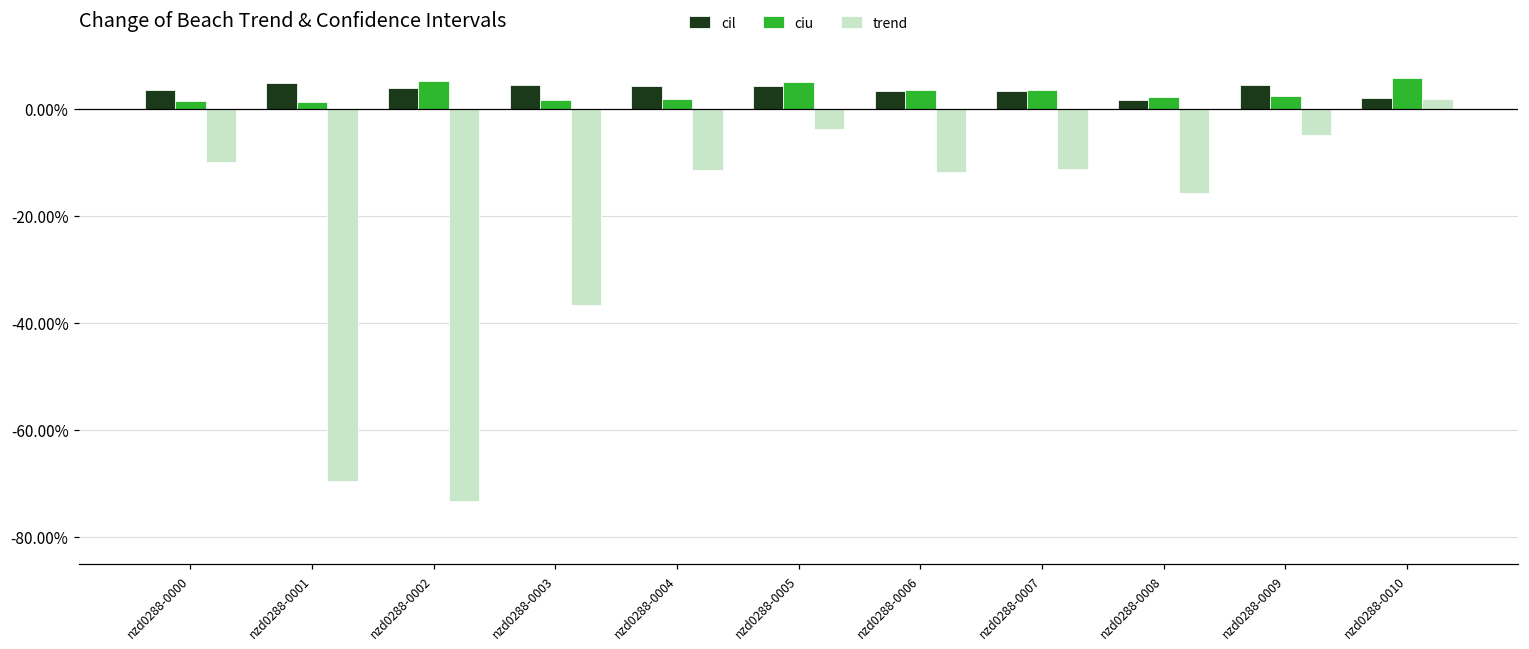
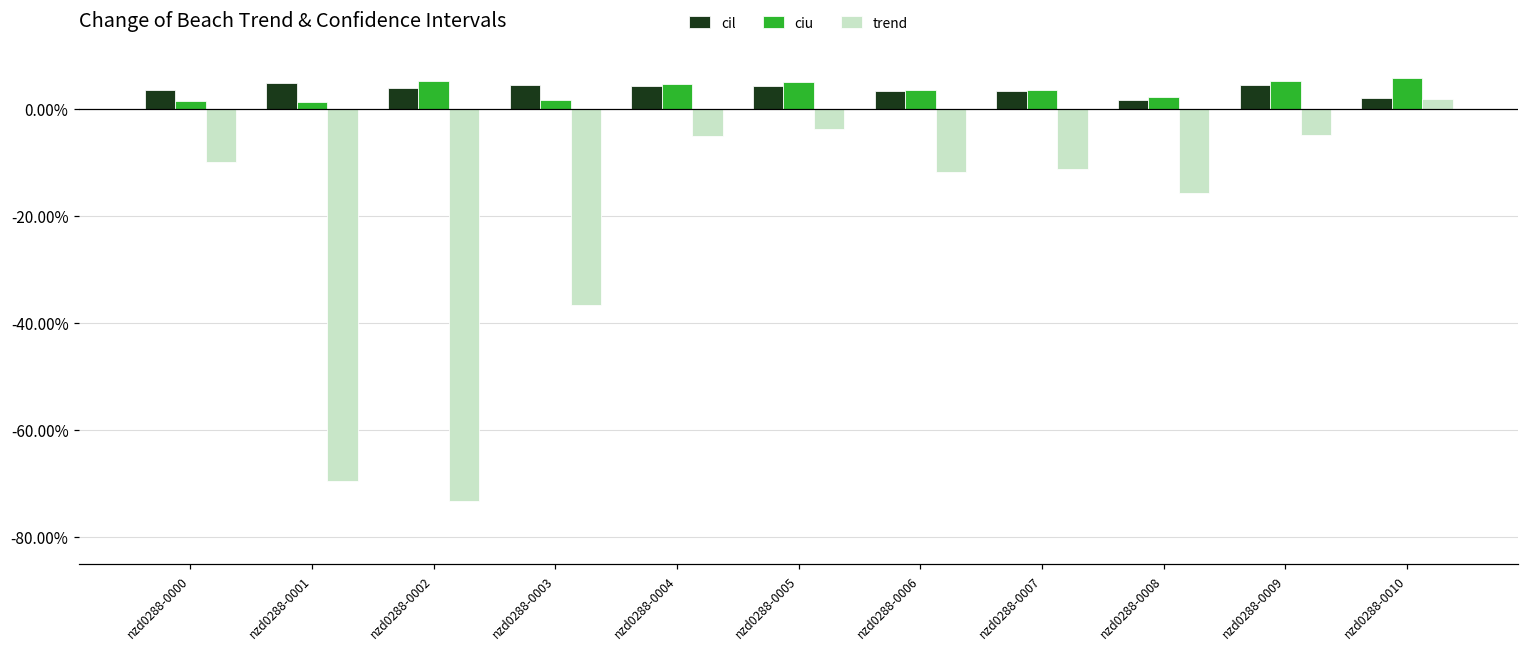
ciu, nzd0288-0004: 2% -> 5%
trend, nzd0288-0004: -11% -> -5%
ciu, nzd0288-0009: 3% -> 5%
